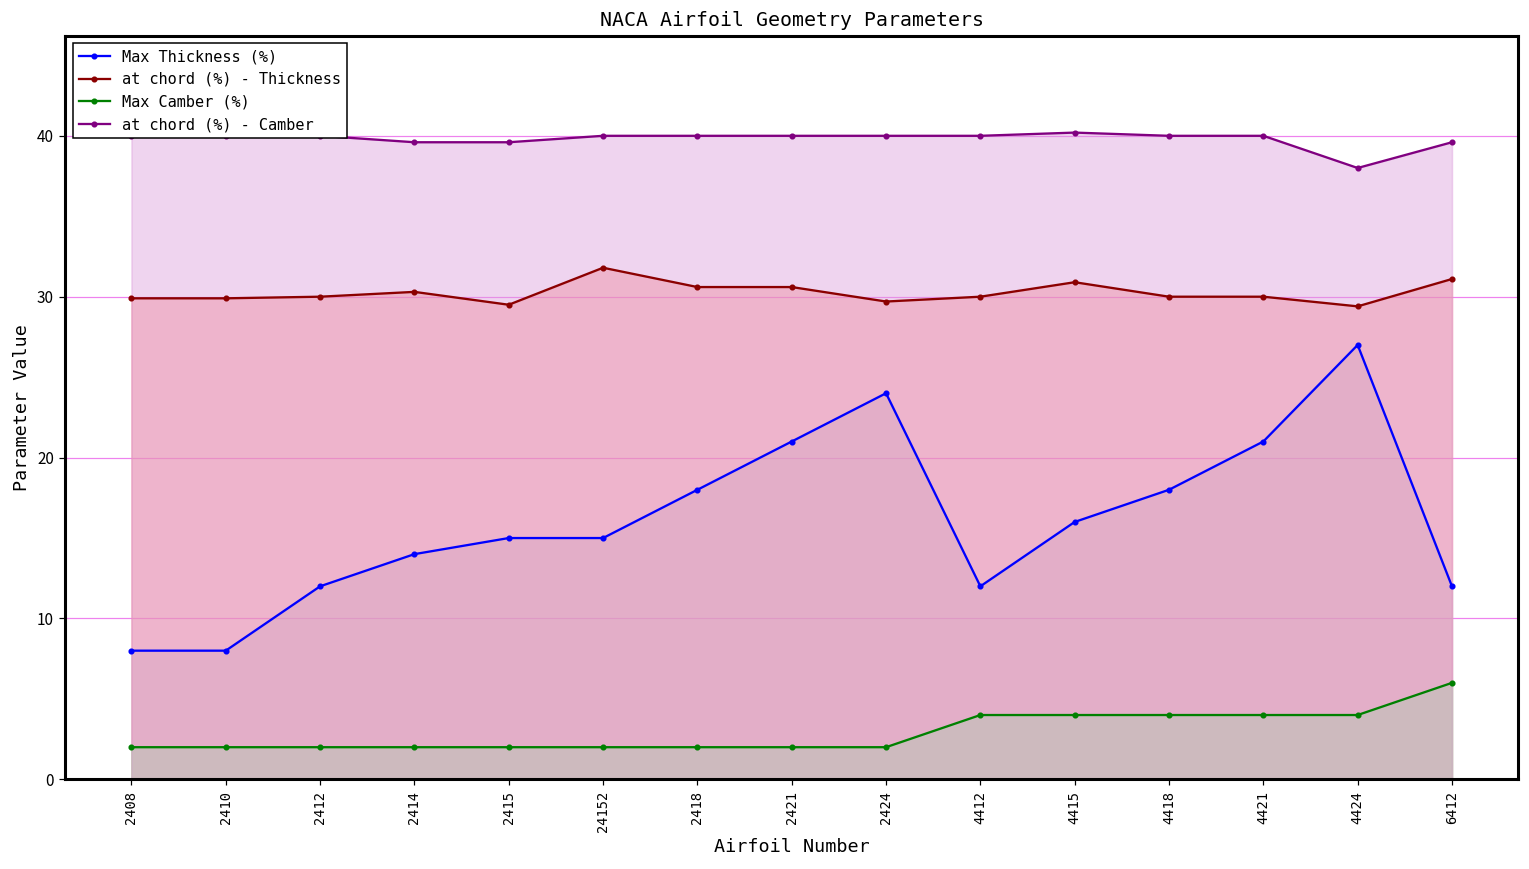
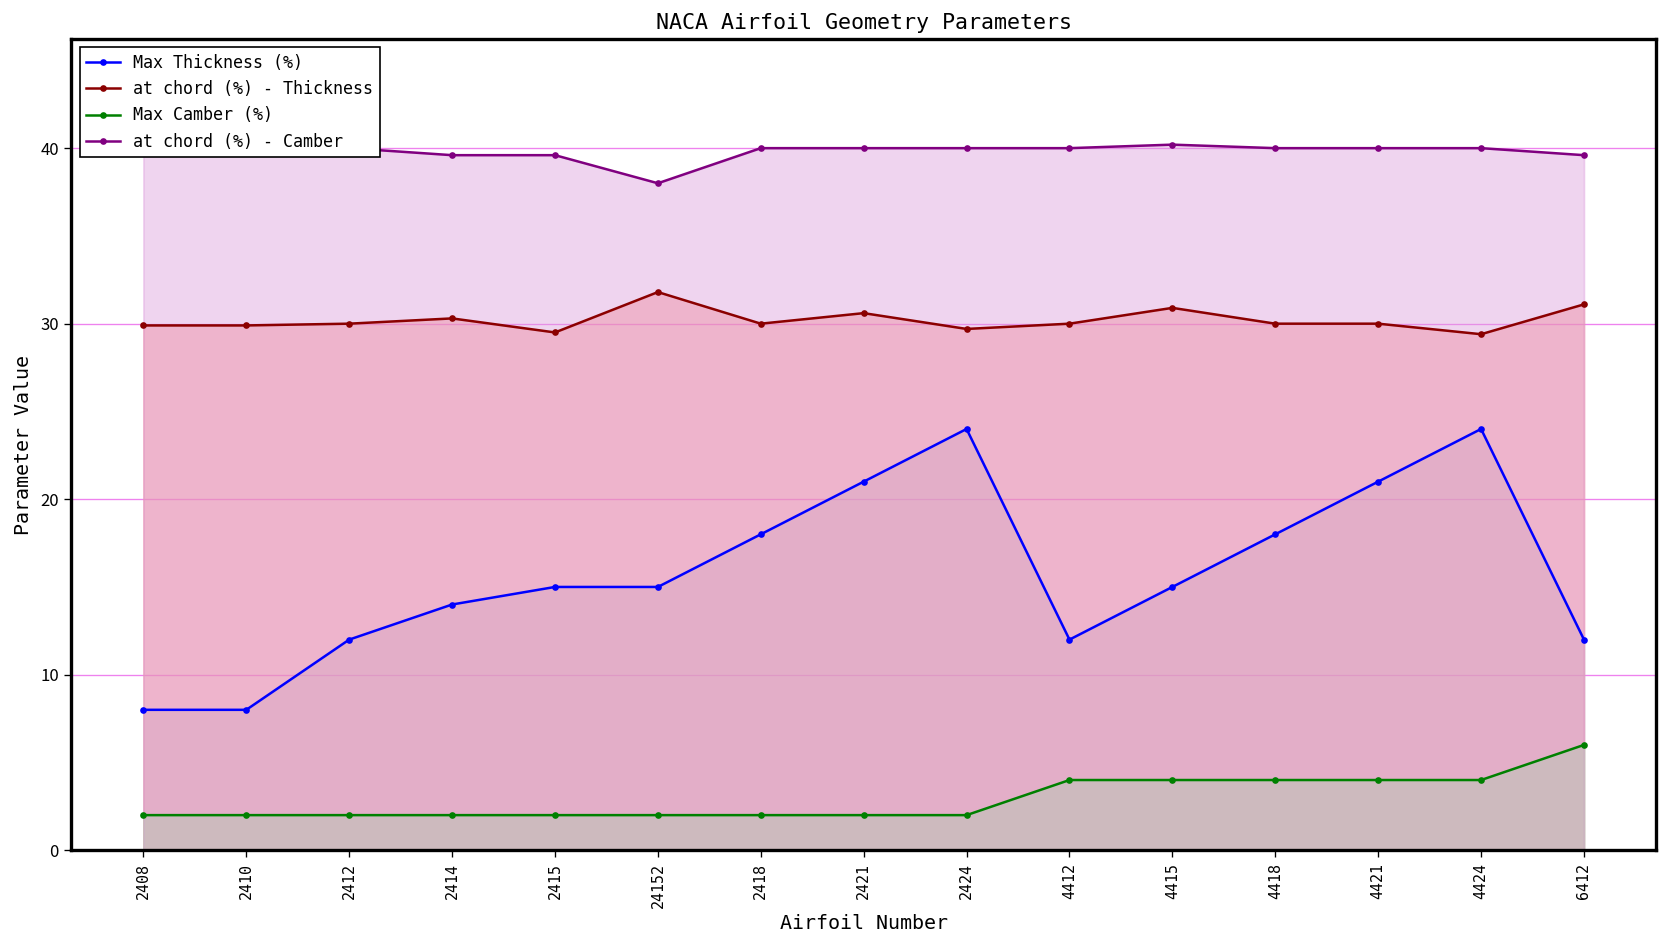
at chord (%) - Camber, 24152: 40 -> 38
at chord (%) - Thickness, 2418: 30.6 -> 30.0
Max Thickness (%), 4415: 16 -> 15
Max Thickness (%), 4424: 27 -> 24
at chord (%) - Camber, 4424: 38 -> 40
